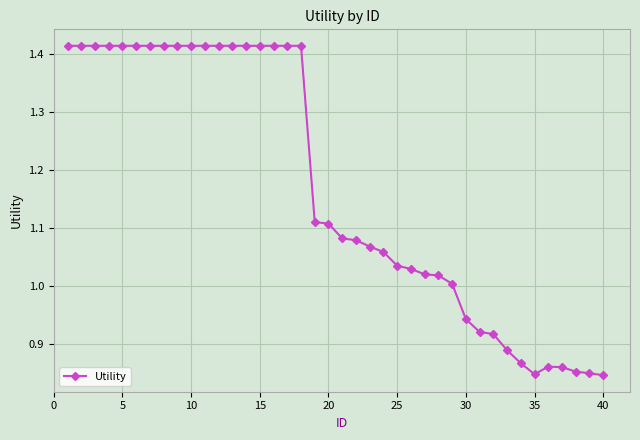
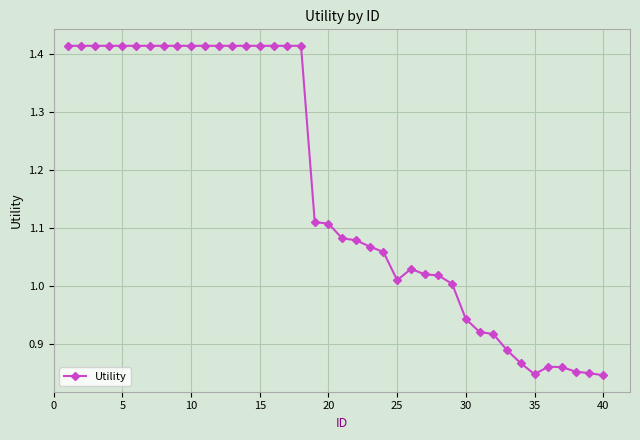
25: 1.03 -> 1.01
